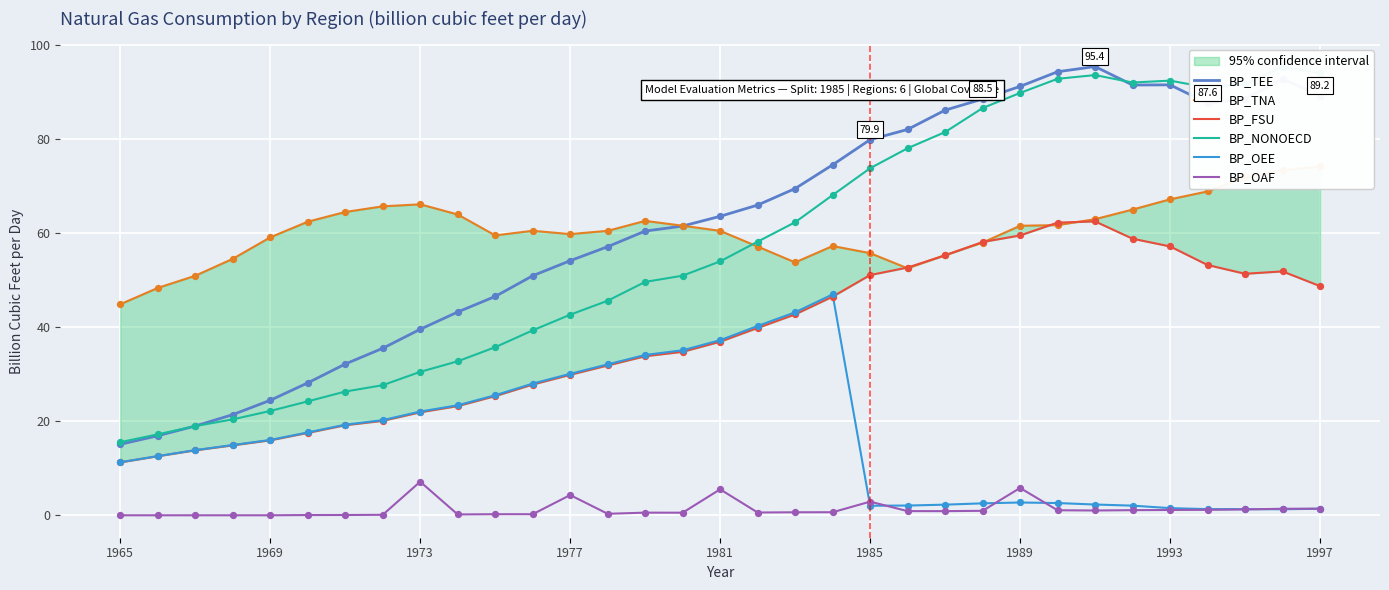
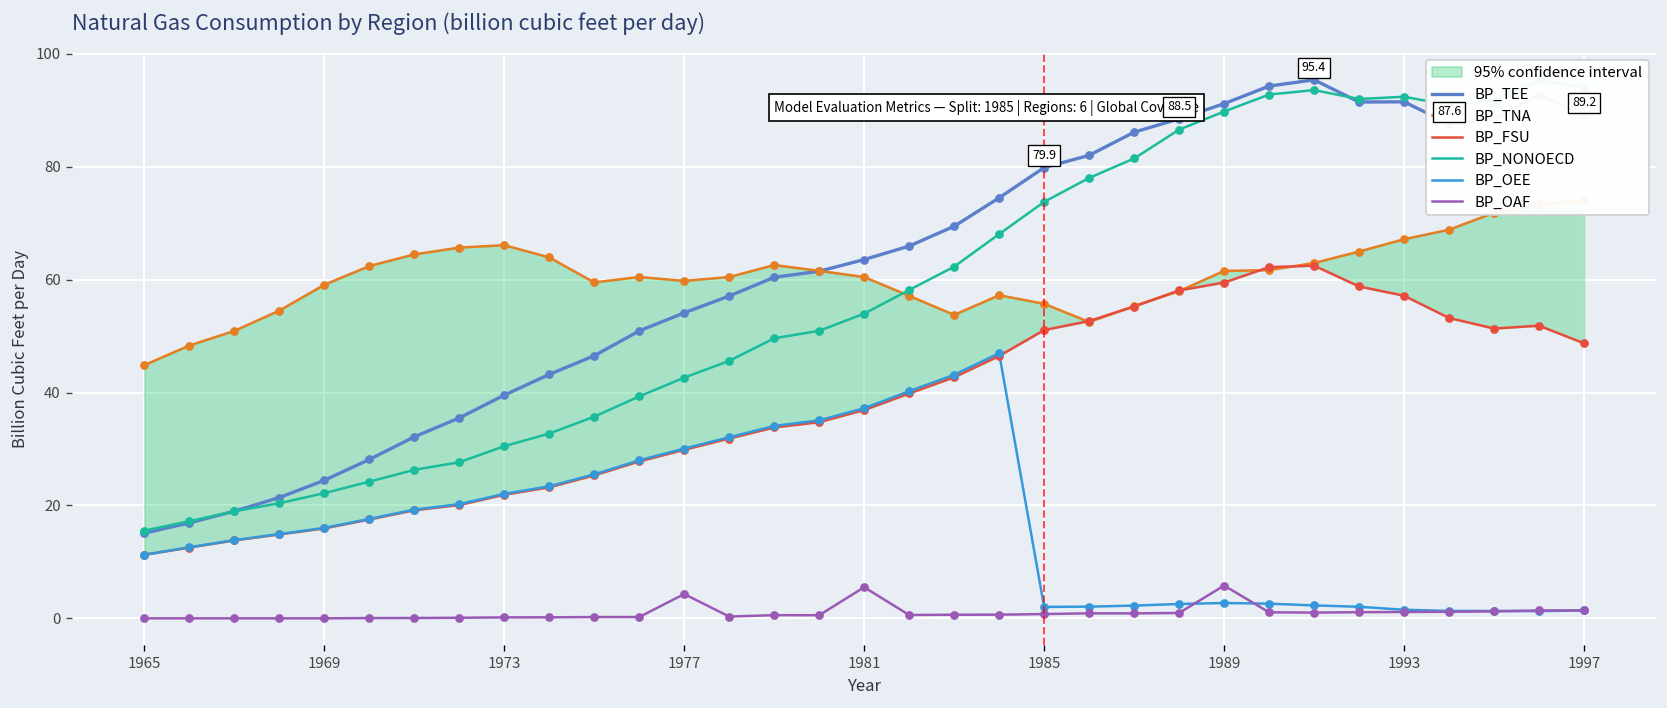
BP_OAF, 1973: 7 -> 0
BP_OAF, 1985: 3 -> 1
